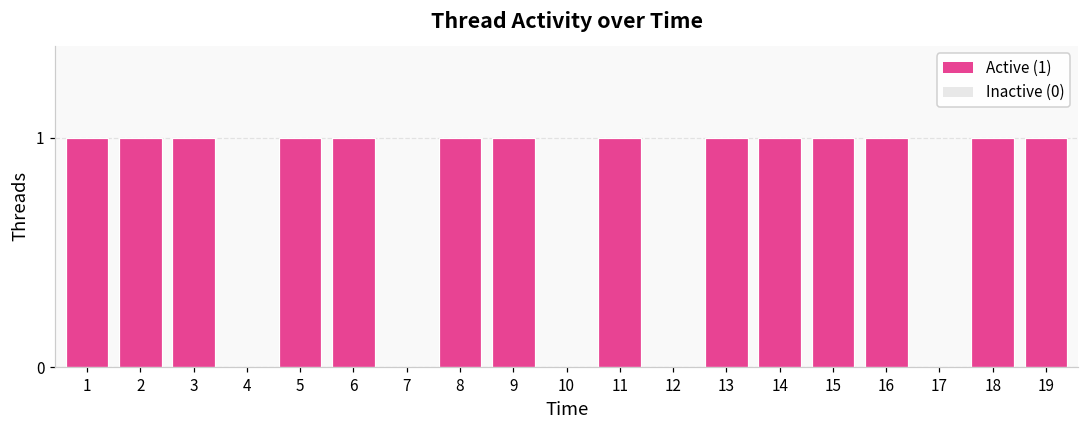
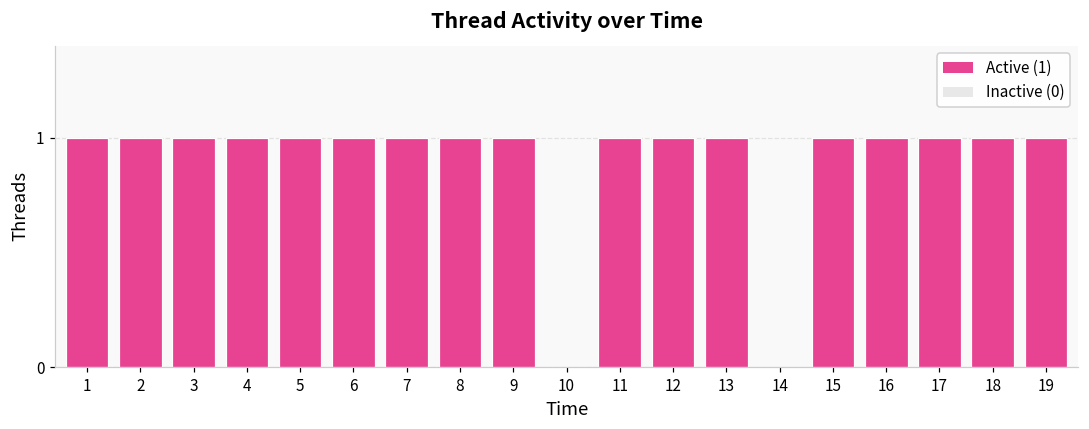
4: 0 -> 1
7: 0 -> 1
12: 0 -> 1
14: 1 -> 0
17: 0 -> 1
